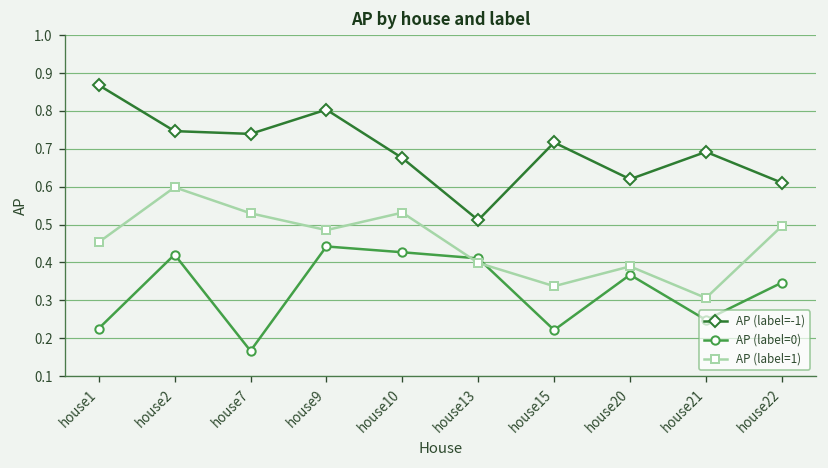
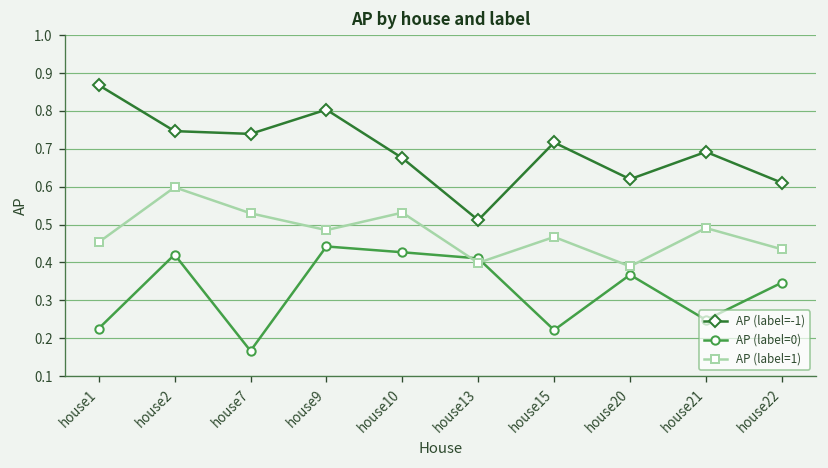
AP (label=1), house15: 0.34 -> 0.47
AP (label=1), house21: 0.31 -> 0.49
AP (label=1), house22: 0.50 -> 0.43
